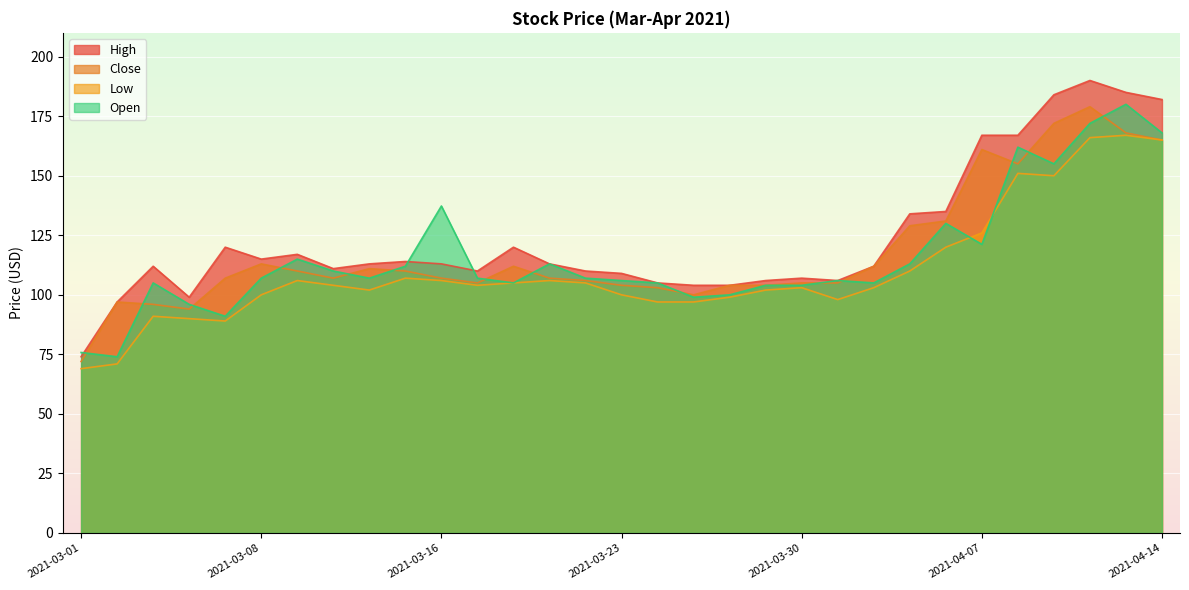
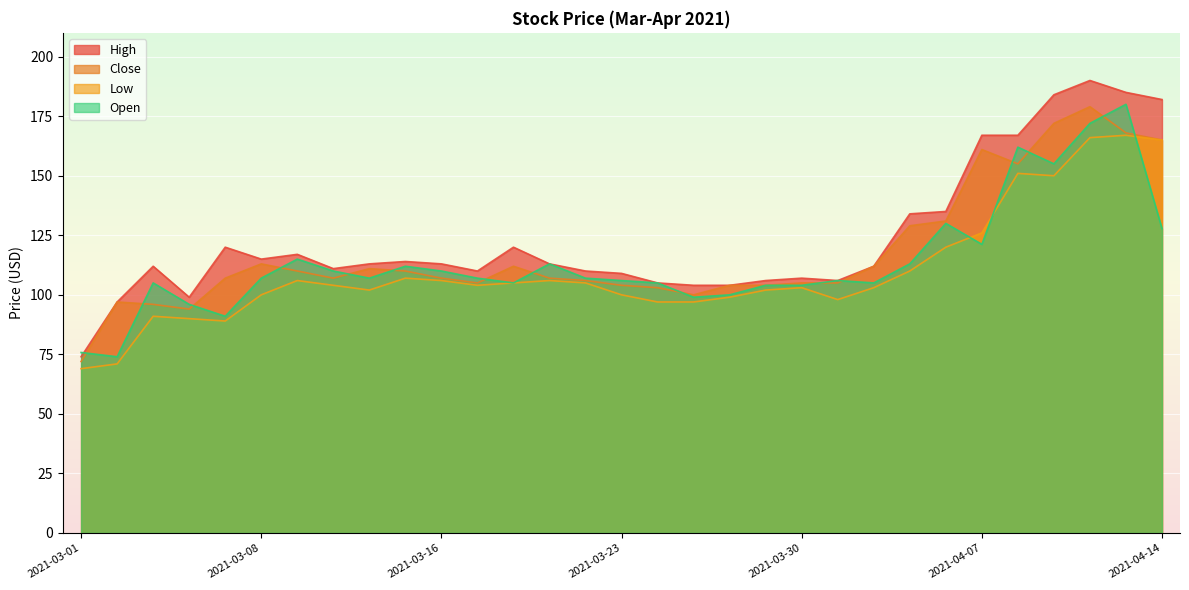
Open, 2021-03-16: 137 -> 110
Open, 2021-04-14: 168 -> 128
